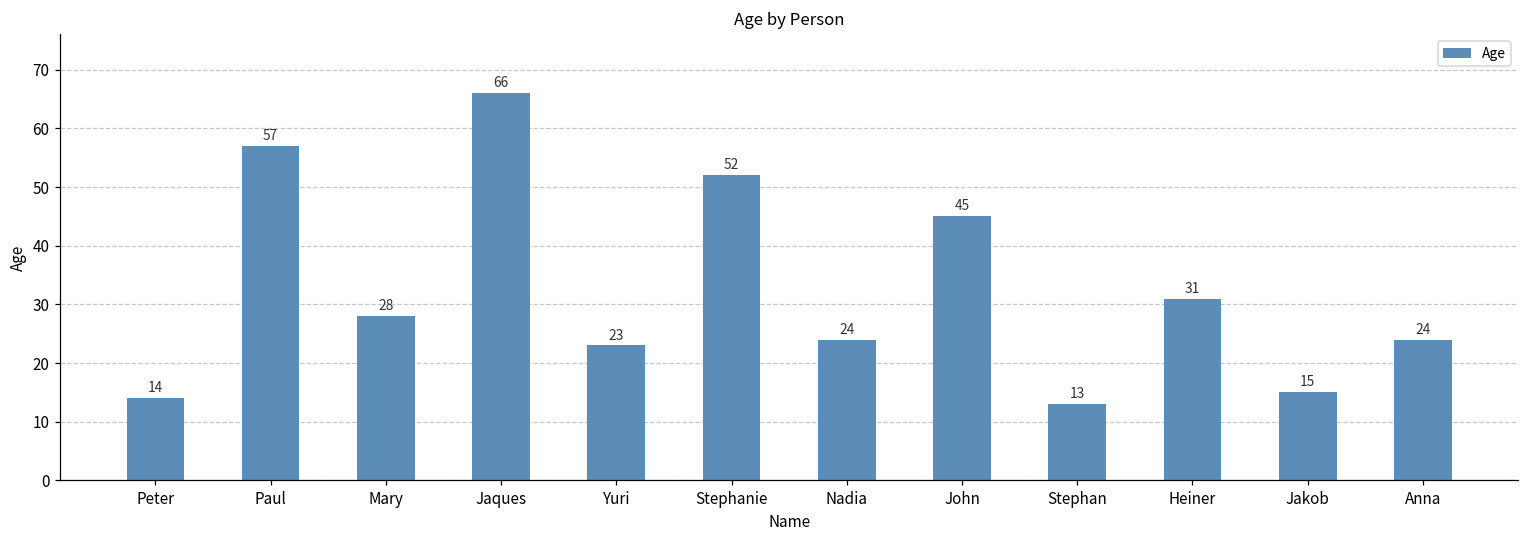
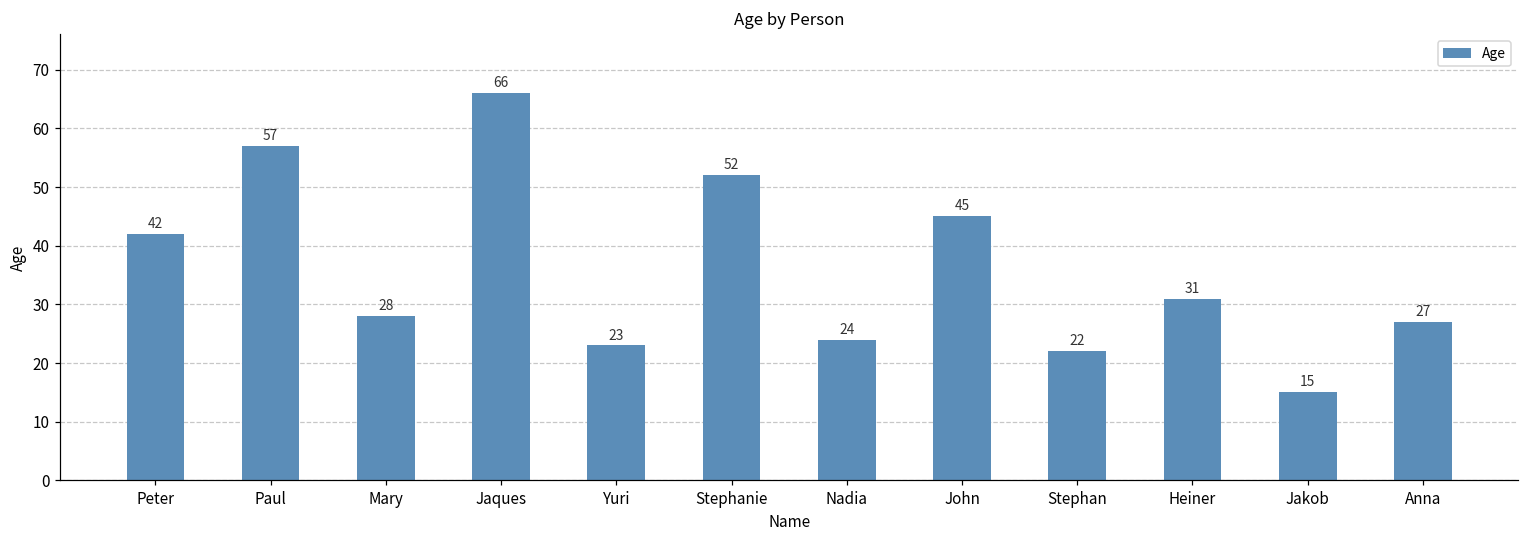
Peter: 14 -> 42
Stephan: 13 -> 22
Anna: 24 -> 27
